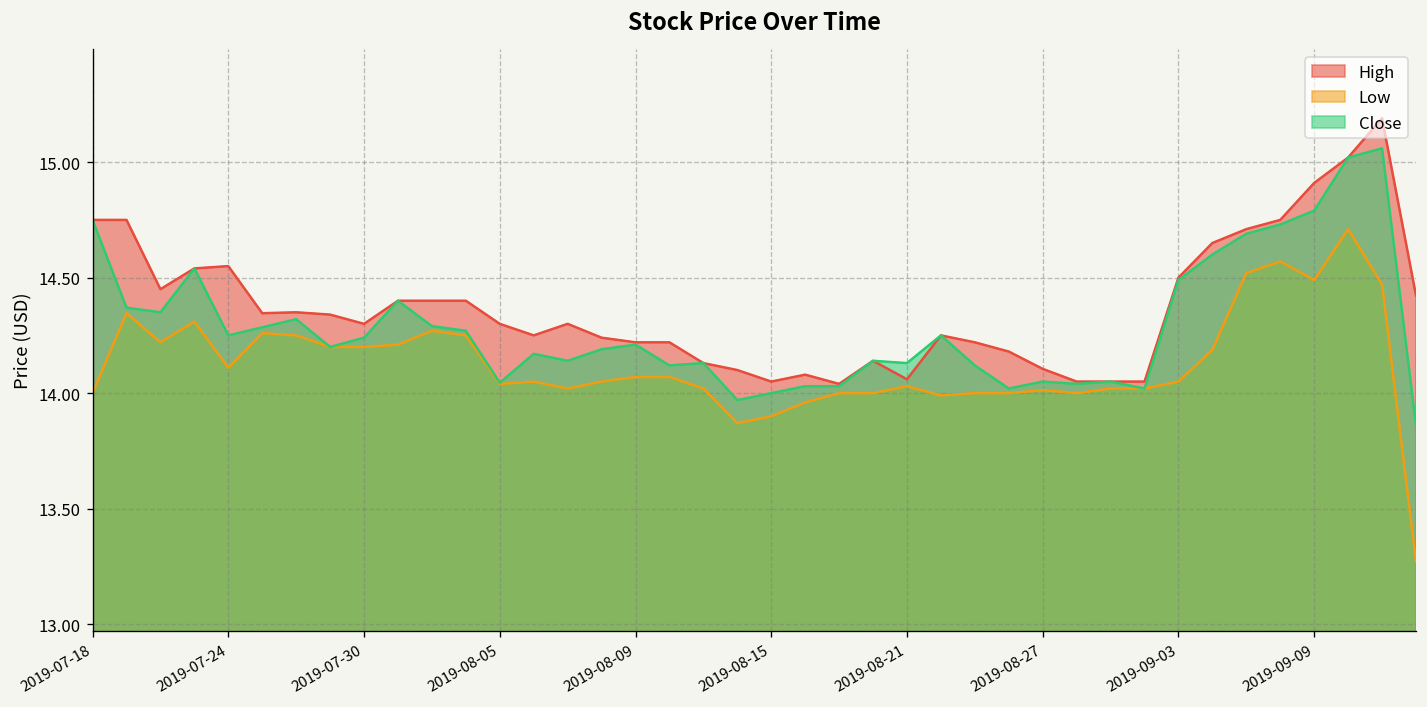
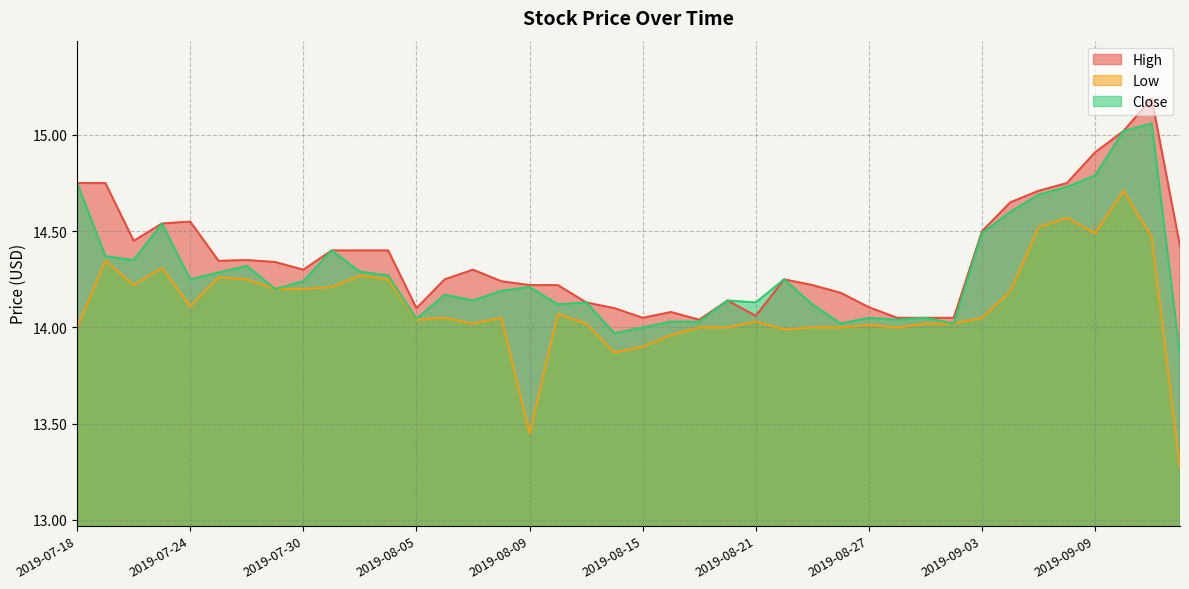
High, 2019-08-05: 14.3 -> 14.1
Low, 2019-08-09: 14.07 -> 13.45
